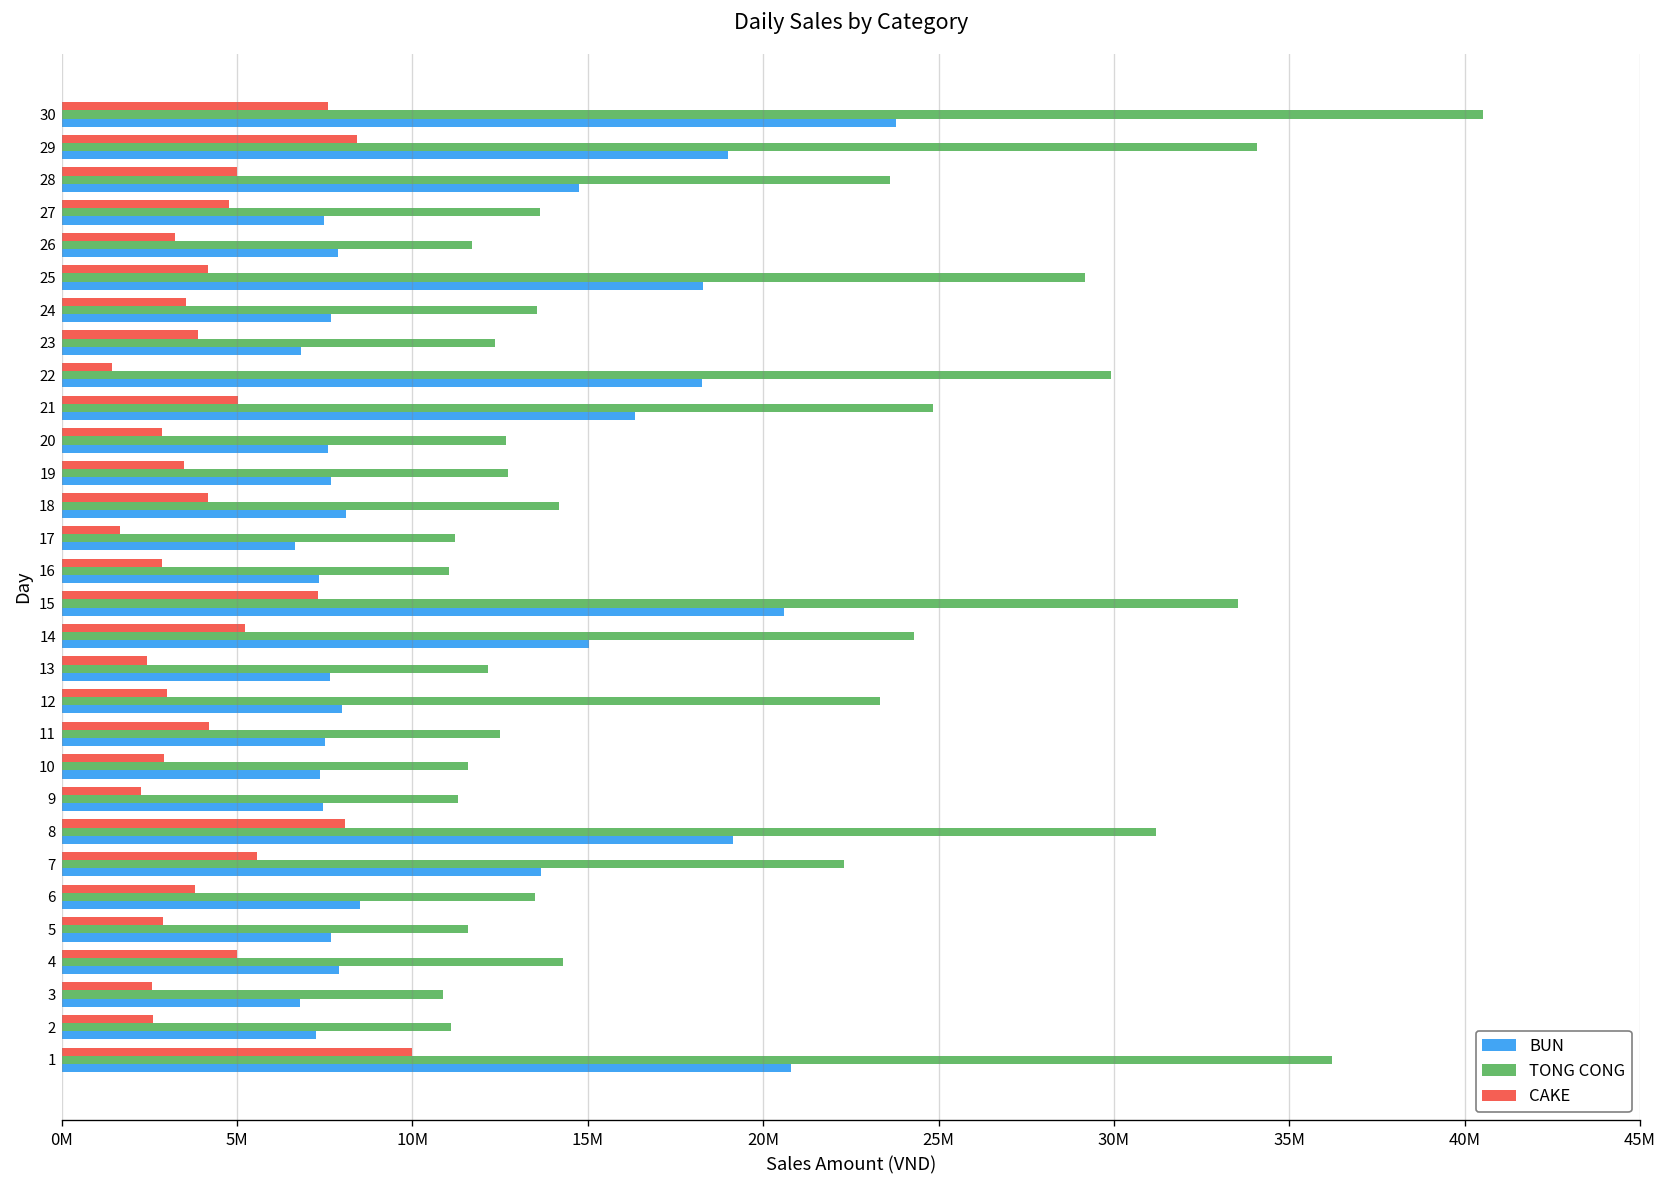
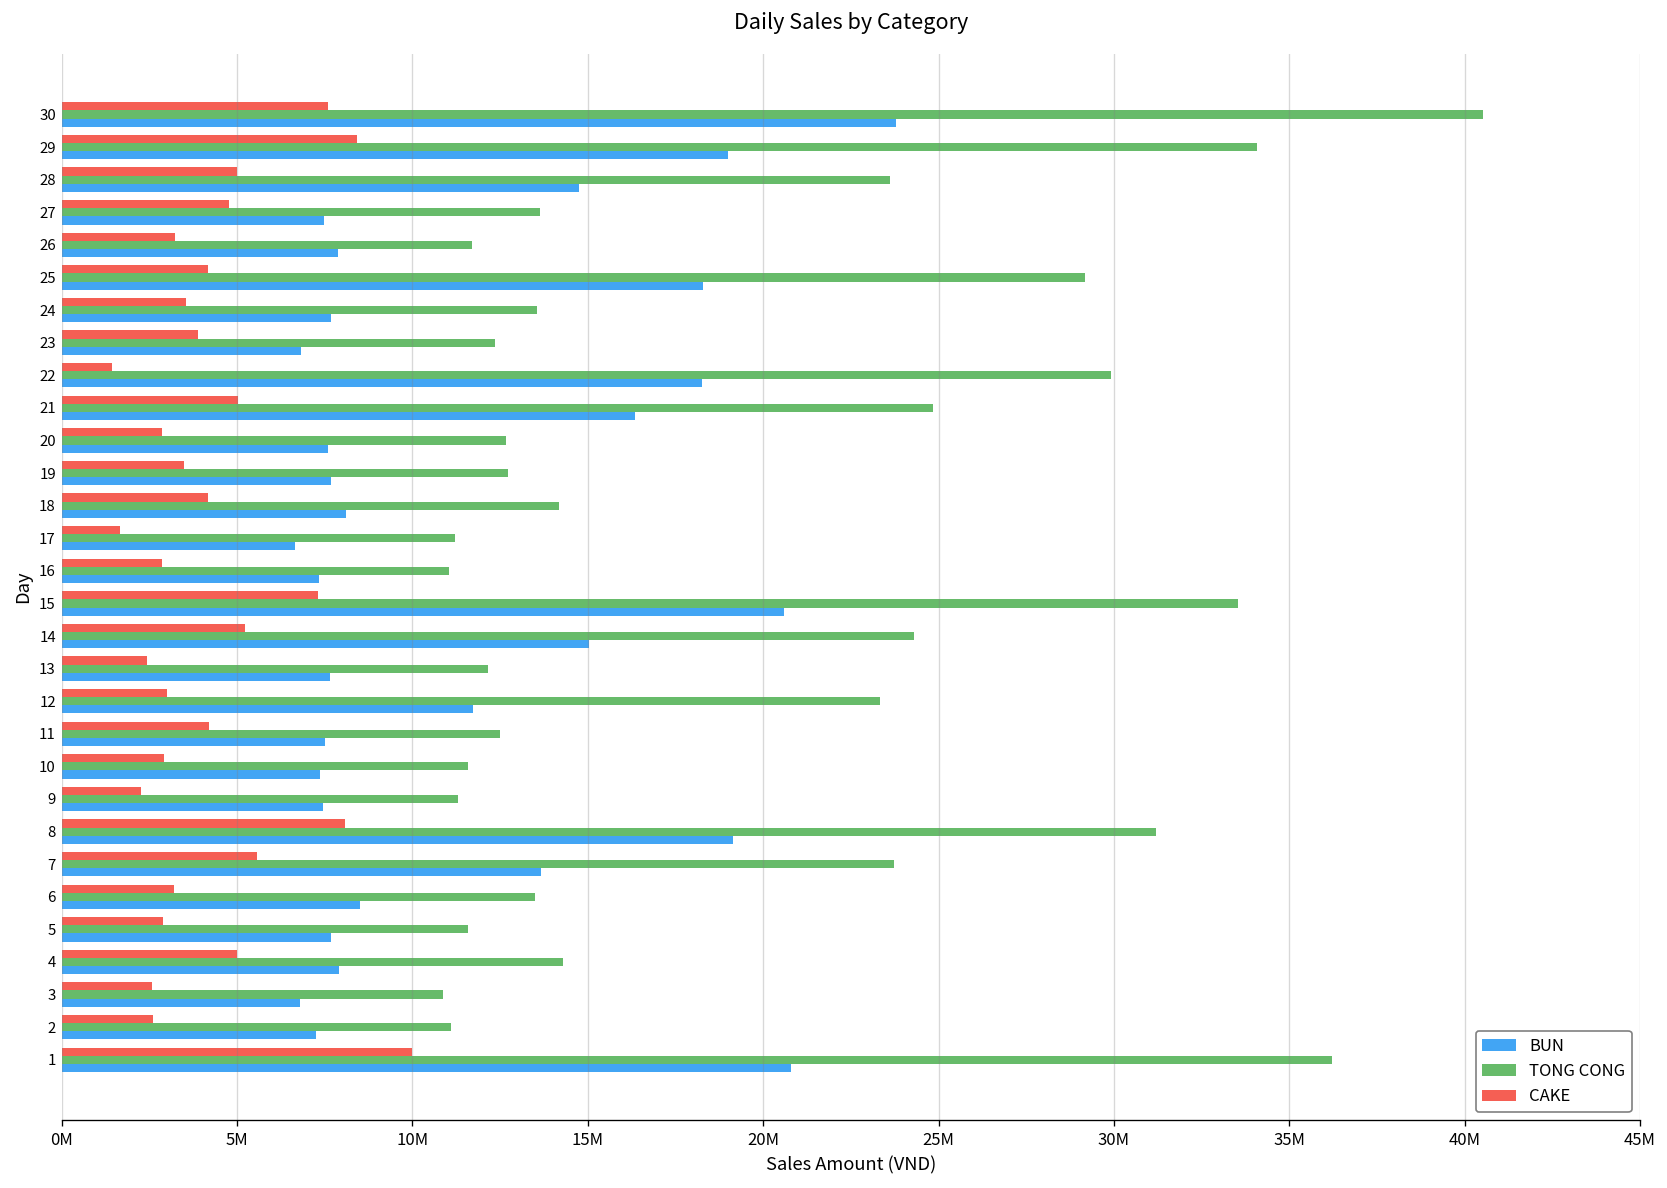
BUN, 12: 8000000 -> 11700000
TONG CONG, 7: 22300000 -> 23700000
CAKE, 6: 3800000 -> 3200000
